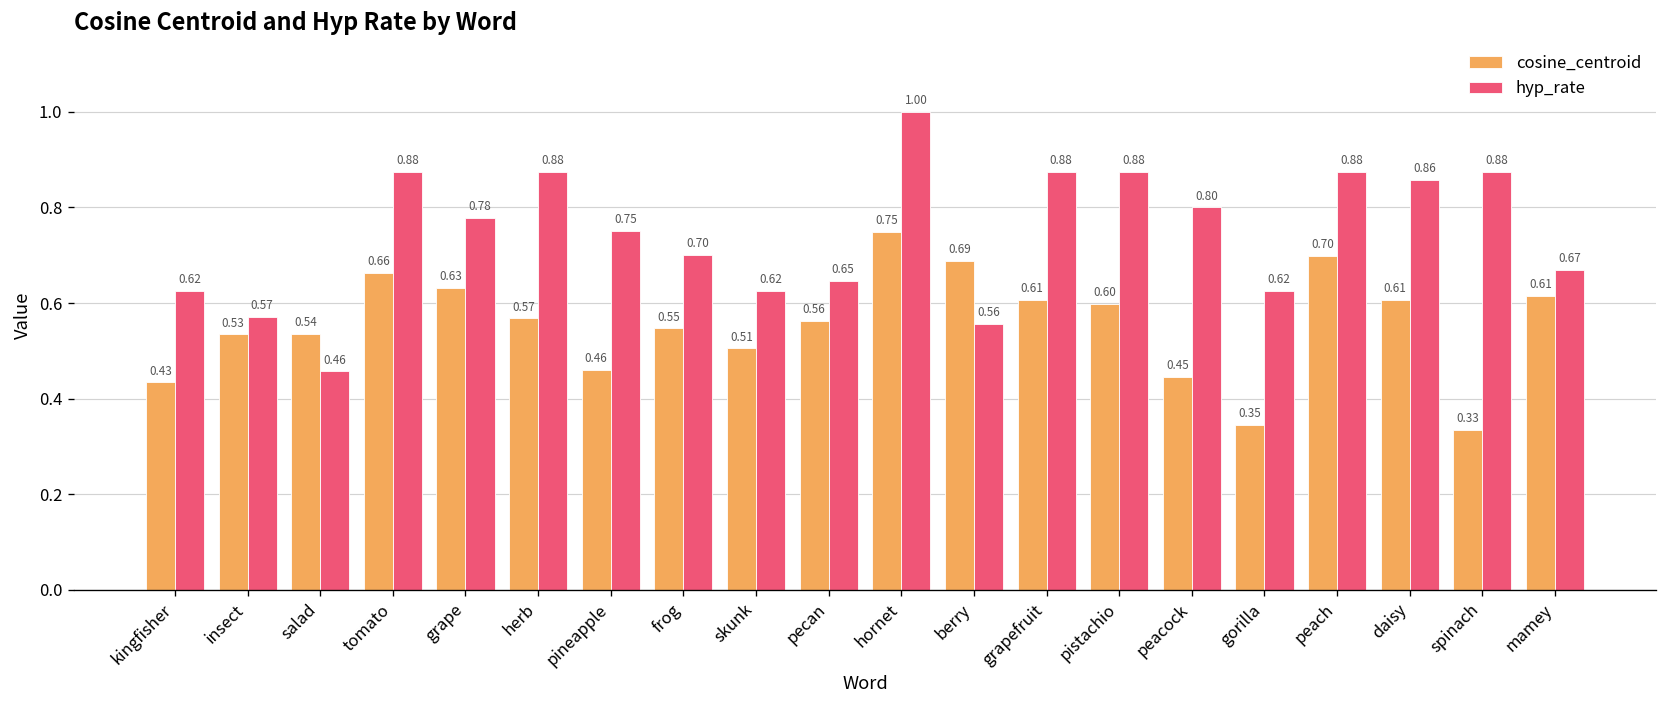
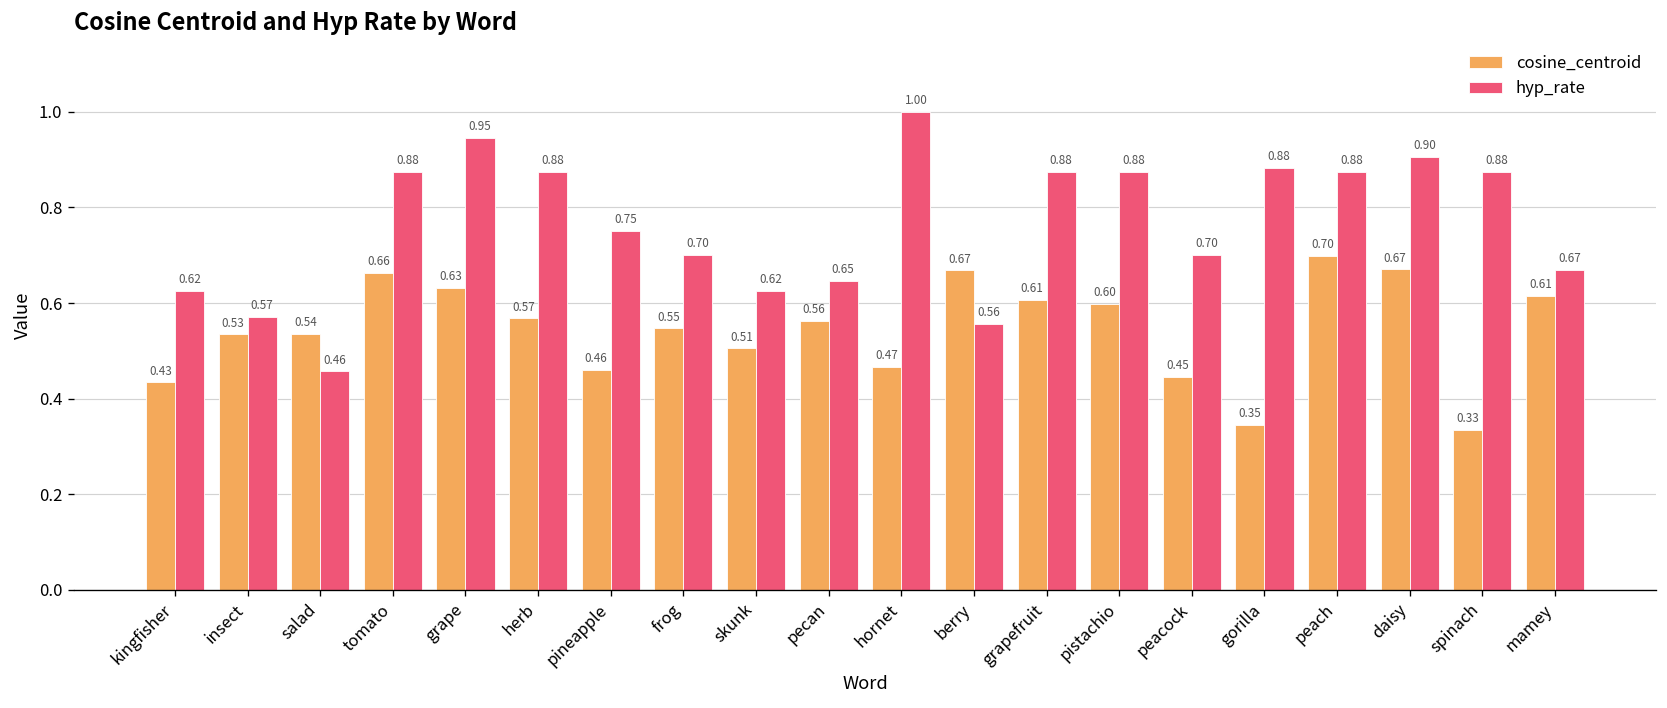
hyp_rate, grape: 0.78 -> 0.95
cosine_centroid, hornet: 0.75 -> 0.47
cosine_centroid, berry: 0.69 -> 0.67
hyp_rate, peacock: 0.80 -> 0.70
hyp_rate, gorilla: 0.62 -> 0.88
cosine_centroid, daisy: 0.61 -> 0.67
hyp_rate, daisy: 0.86 -> 0.90
